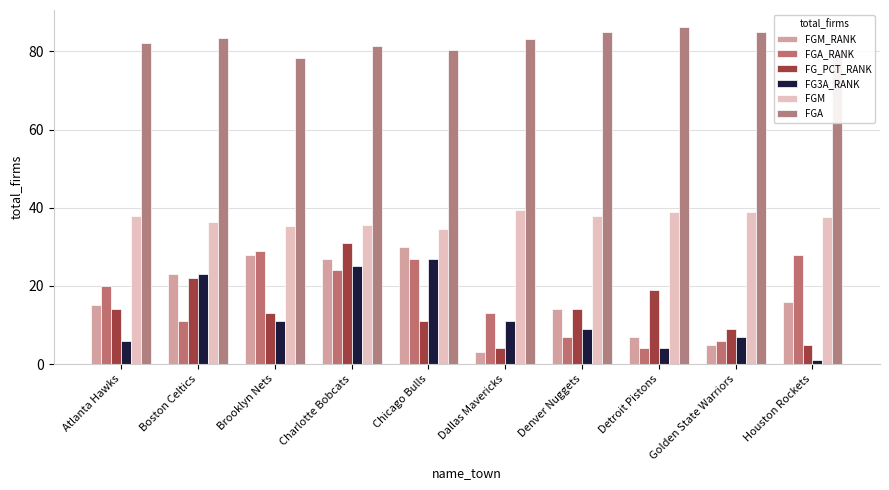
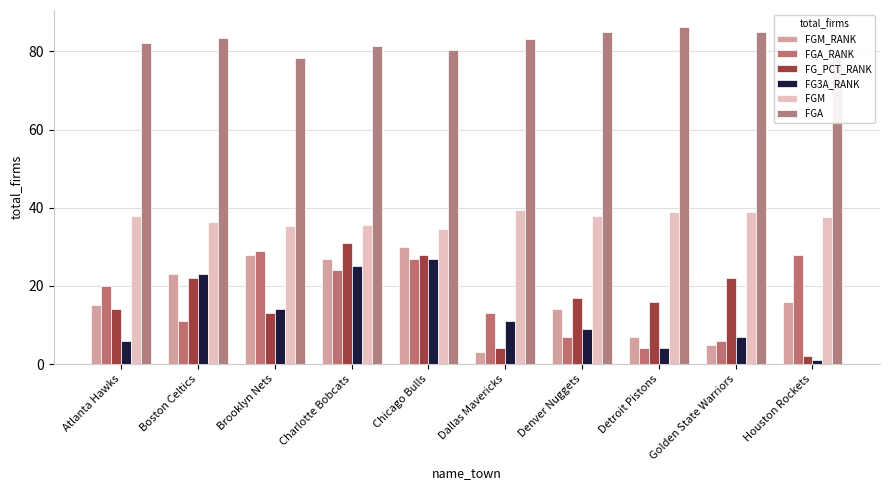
FG3A_RANK, Brooklyn Nets: 11 -> 14
FG_PCT_RANK, Chicago Bulls: 11 -> 28
FG_PCT_RANK, Denver Nuggets: 14 -> 17
FG_PCT_RANK, Detroit Pistons: 19 -> 16
FG_PCT_RANK, Golden State Warriors: 9 -> 22
FG_PCT_RANK, Houston Rockets: 5 -> 2
